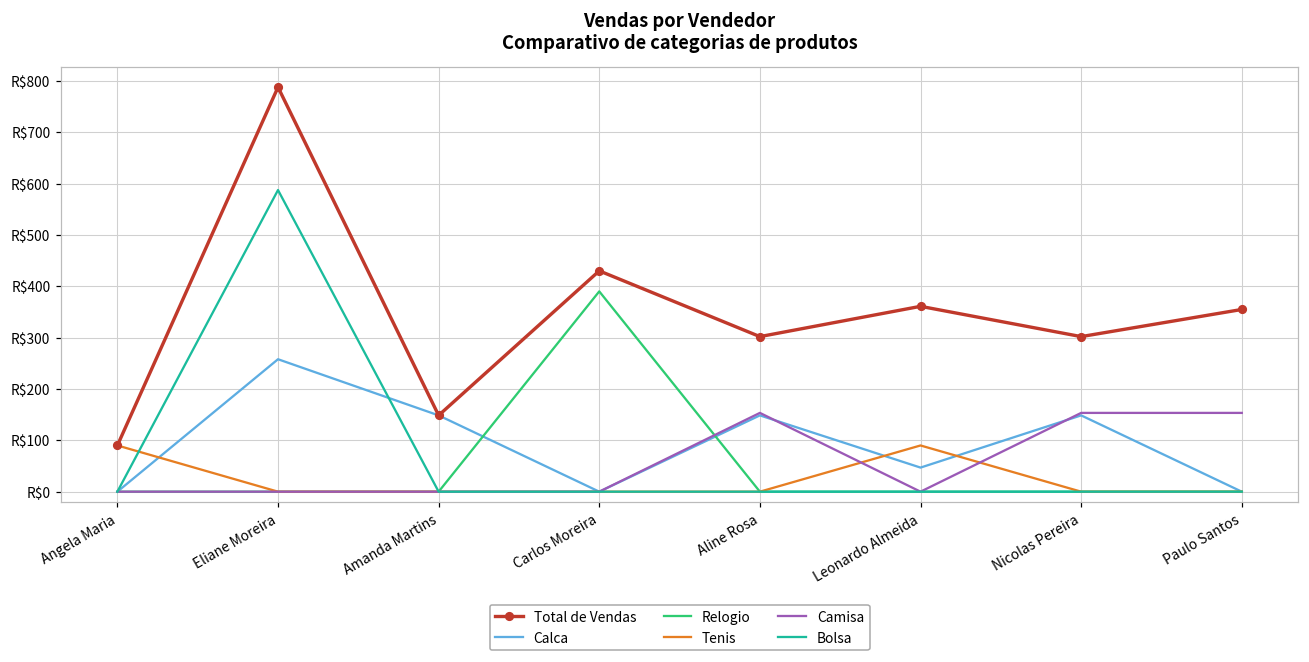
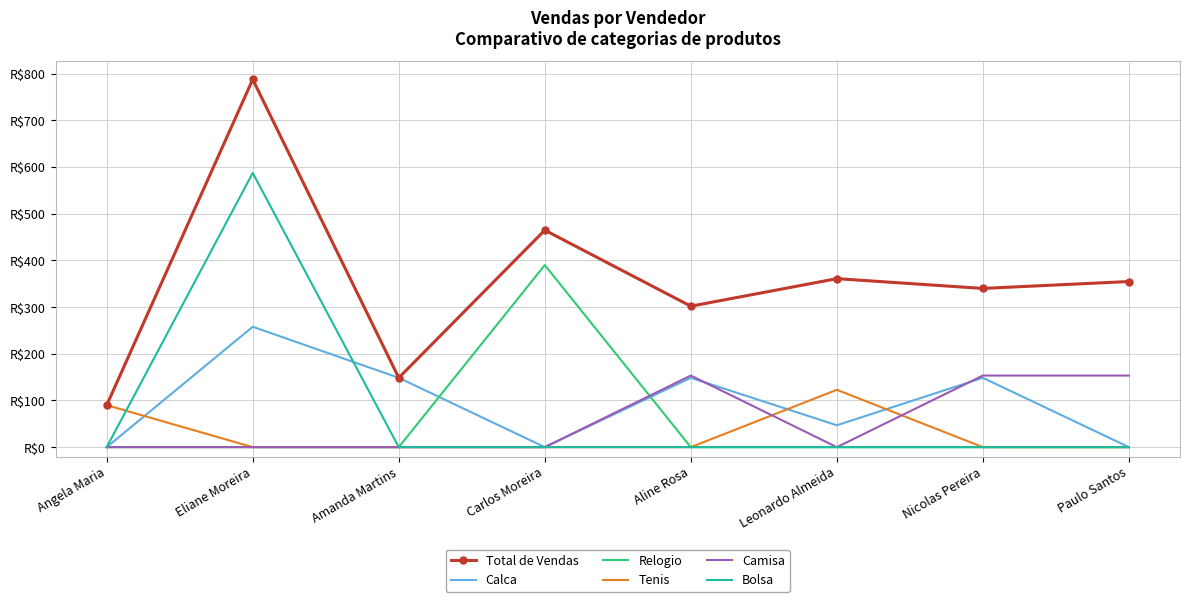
Total de Vendas, Carlos Moreira: R$430 -> R$460
Tenis, Leonardo Almeida: R$90 -> R$120
Total de Vendas, Nicolas Pereira: R$300 -> R$340
